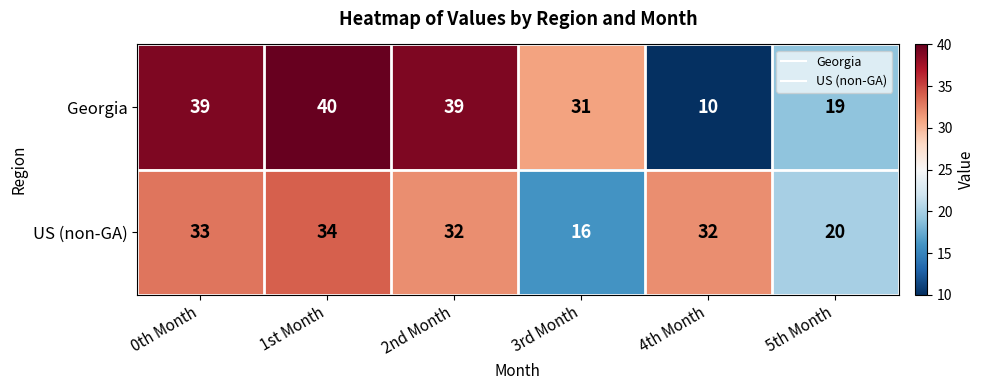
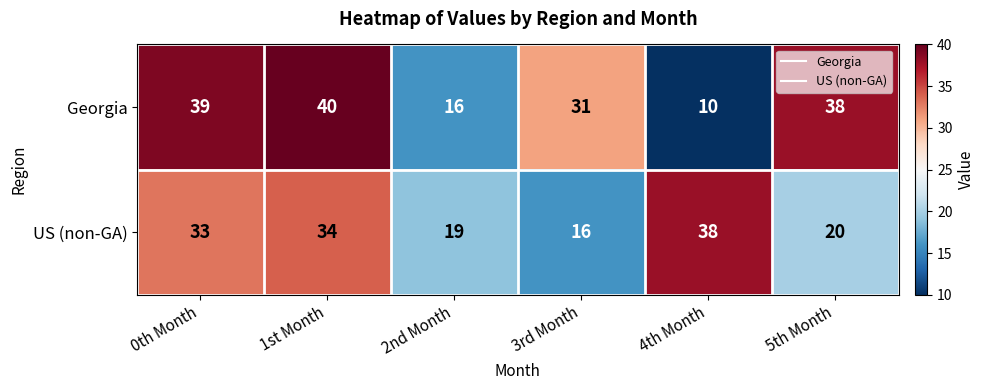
Georgia, 2nd Month: 39 -> 16
Georgia, 5th Month: 19 -> 38
US (non-GA), 2nd Month: 32 -> 19
US (non-GA), 4th Month: 32 -> 38
